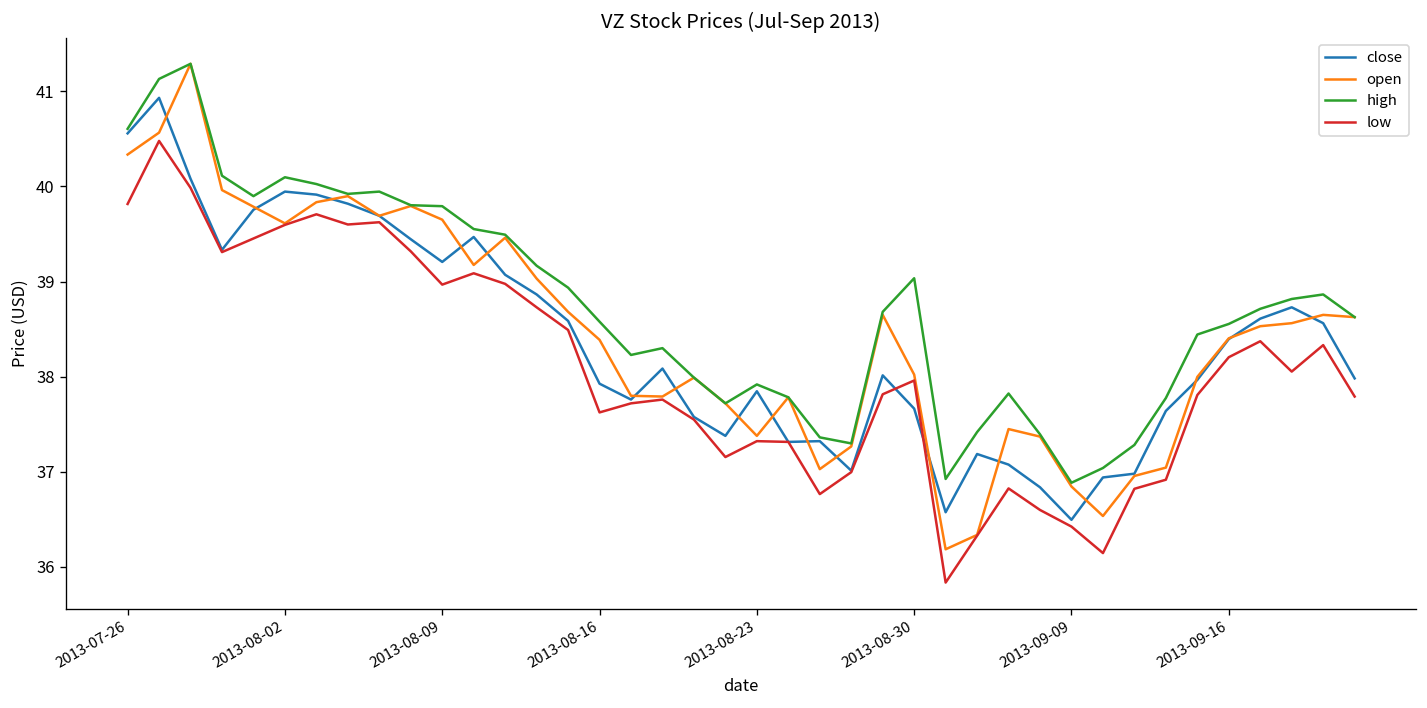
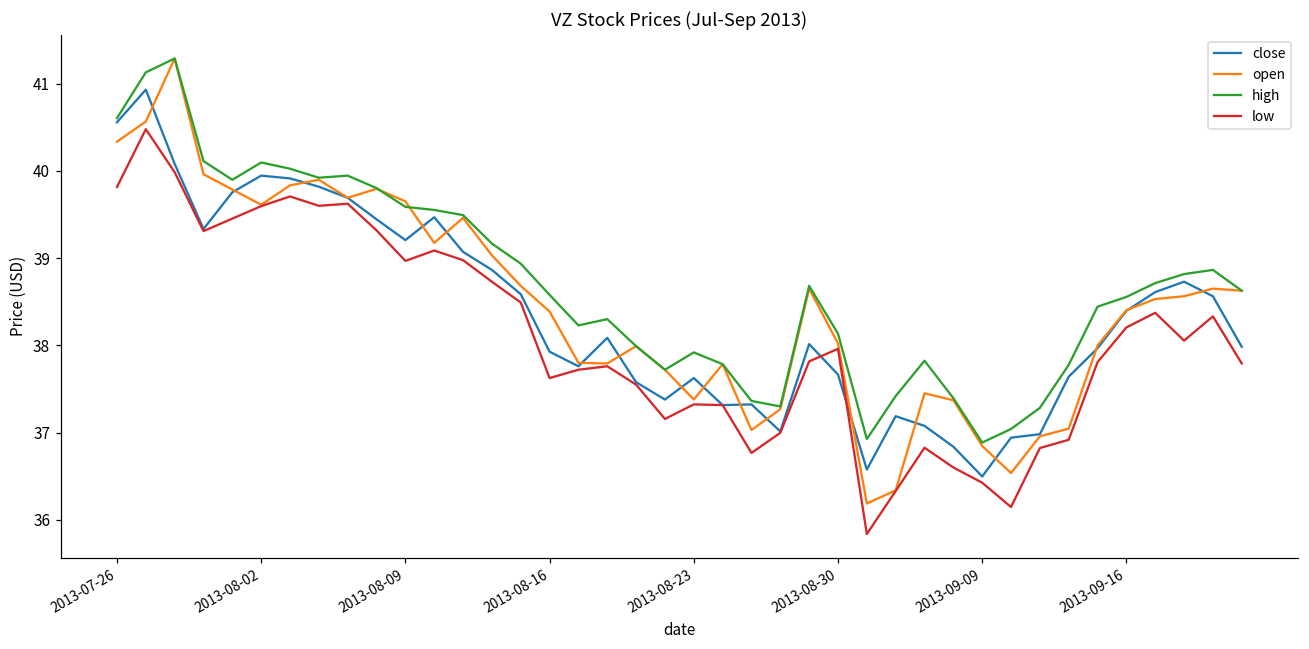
high, 2013-08-09: 39.8 -> 39.6
close, 2013-08-23: 37.8 -> 37.6
high, 2013-08-30: 39.0 -> 38.1
